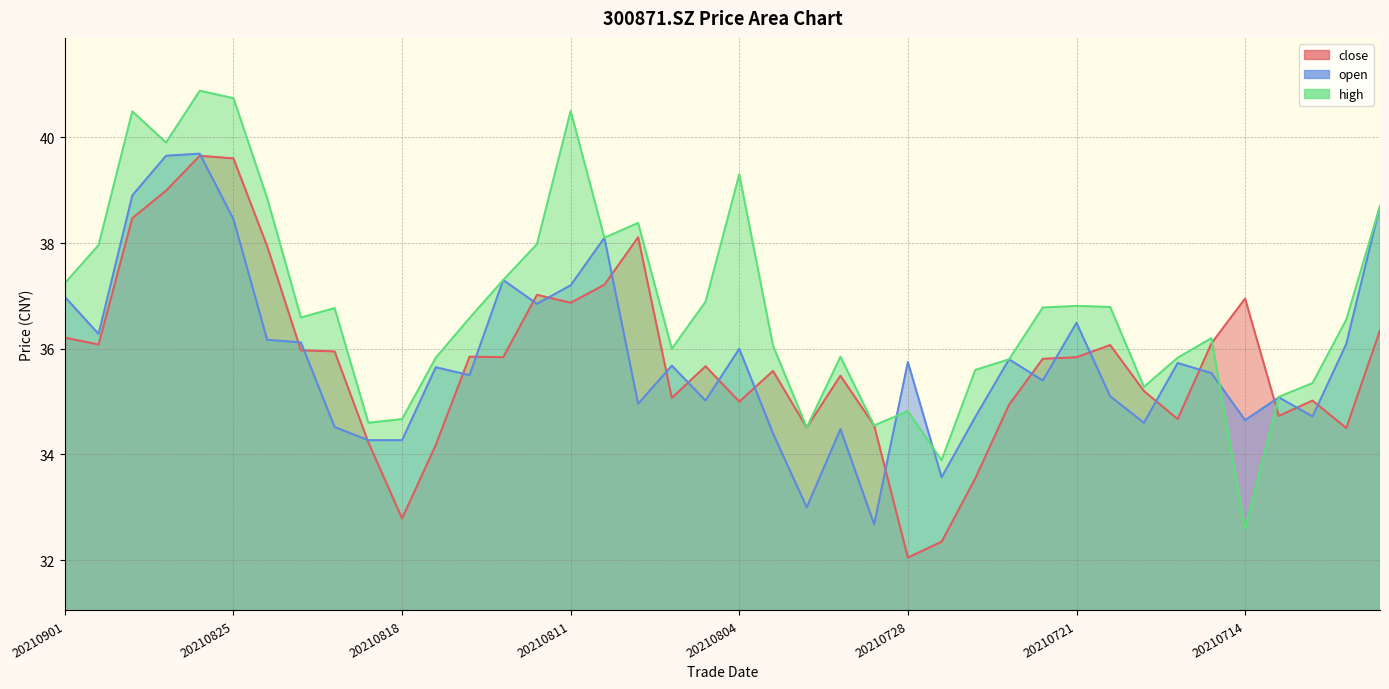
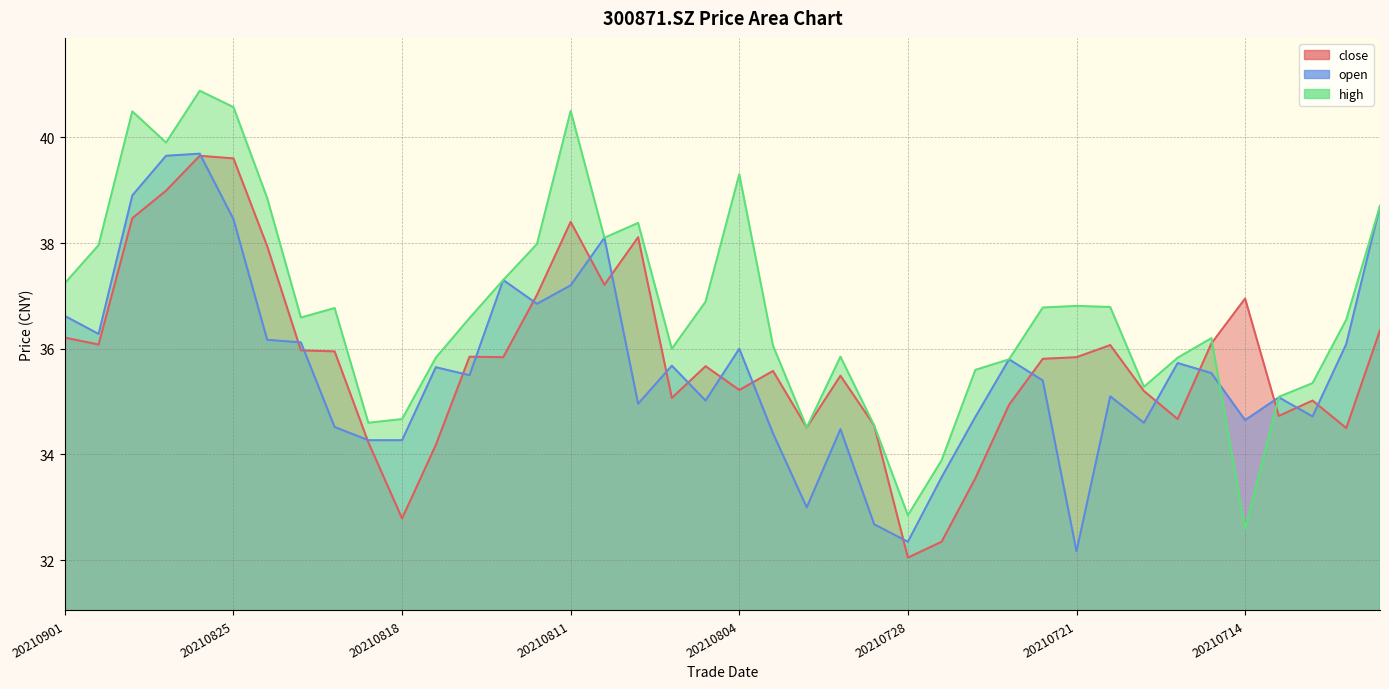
open, 20210901: 37.0 -> 36.6
high, 20210825: 40.7 -> 40.6
close, 20210811: 36.9 -> 38.4
close, 20210804: 35.0 -> 35.2
open, 20210728: 35.8 -> 32.4
high, 20210728: 34.8 -> 32.9
open, 20210721: 36.5 -> 32.2
